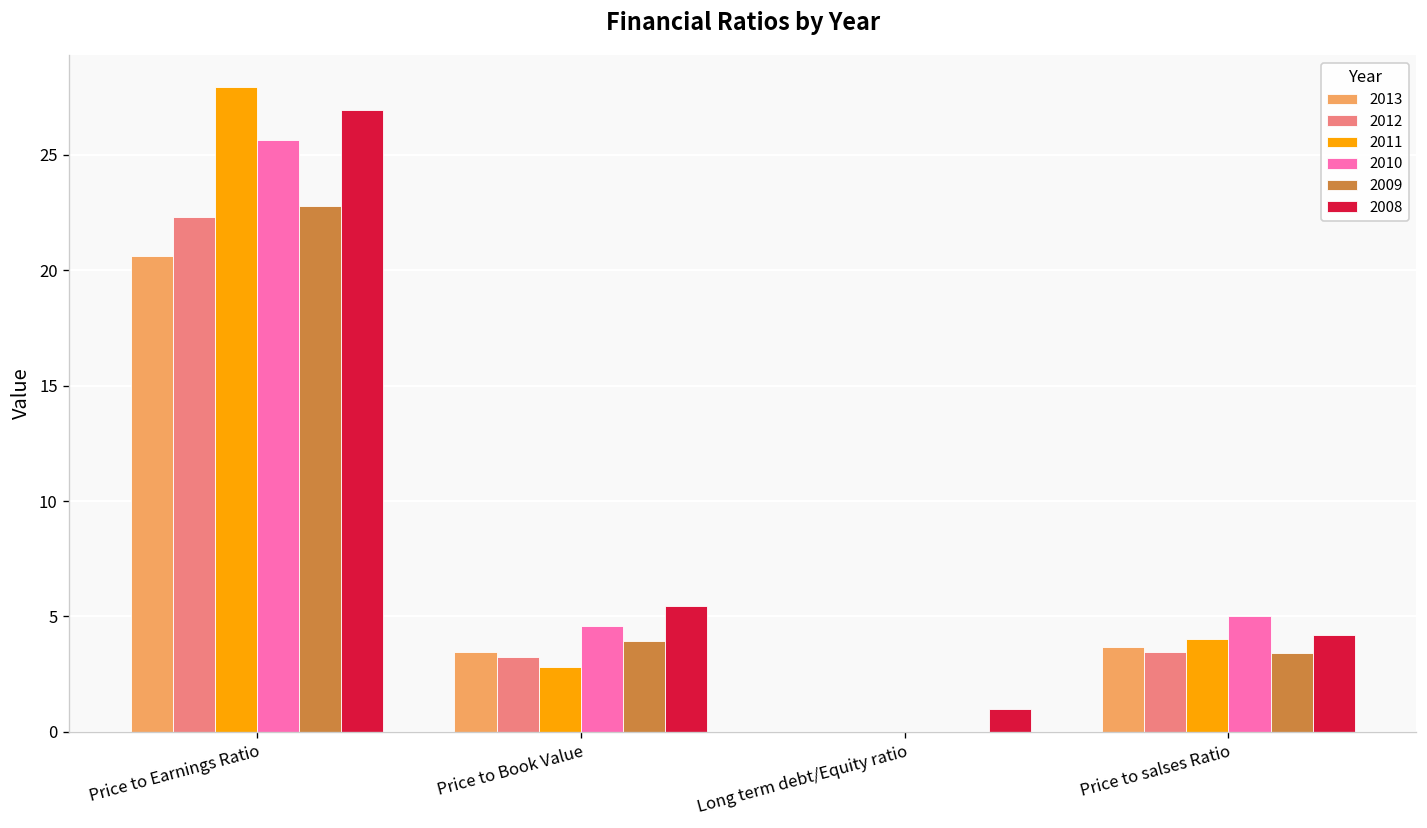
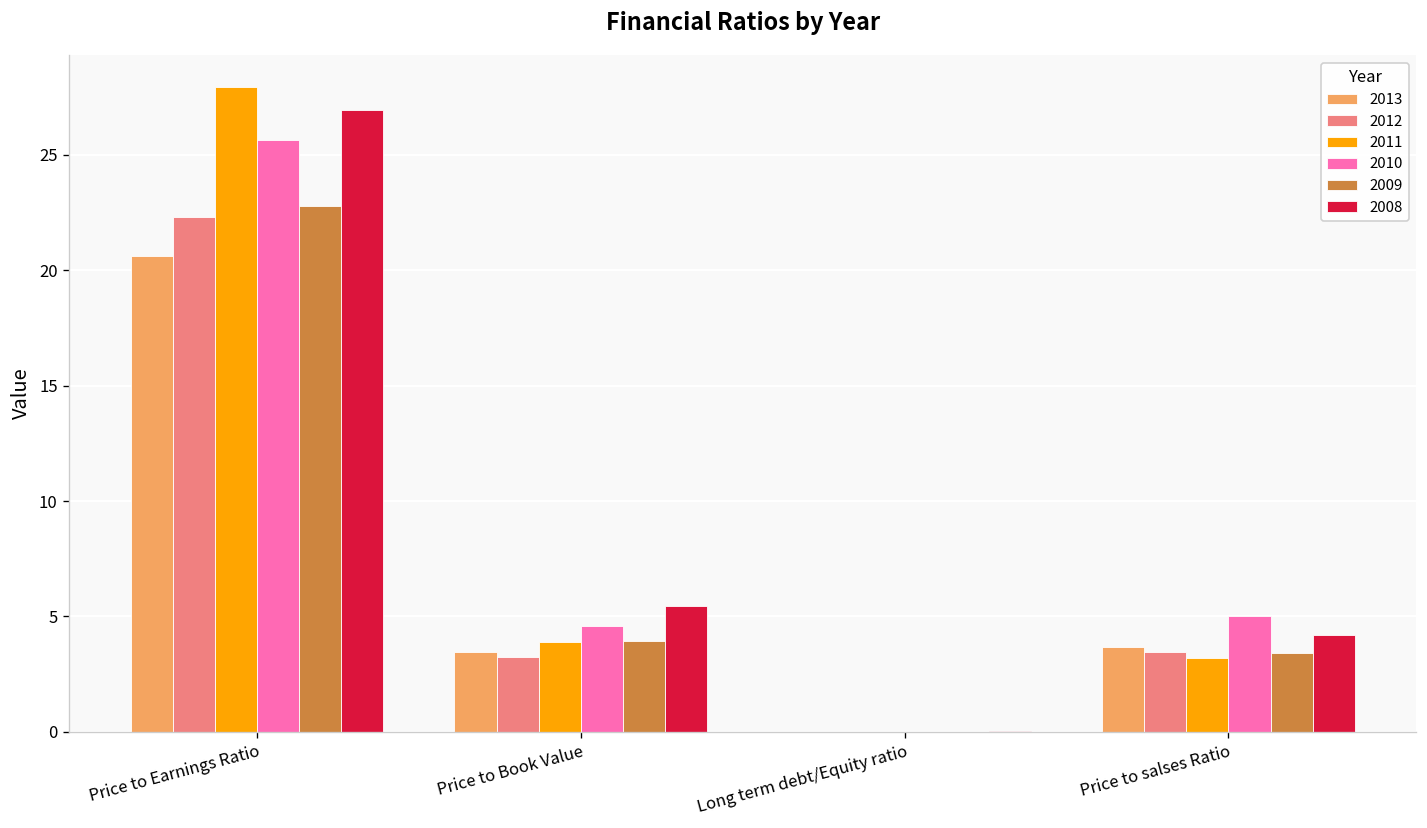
2011, Price to Book Value: 2.8 -> 3.9
2008, Long term debt/Equity ratio: 1.0 -> 0.0
2011, Price to salses Ratio: 4.0 -> 3.2
